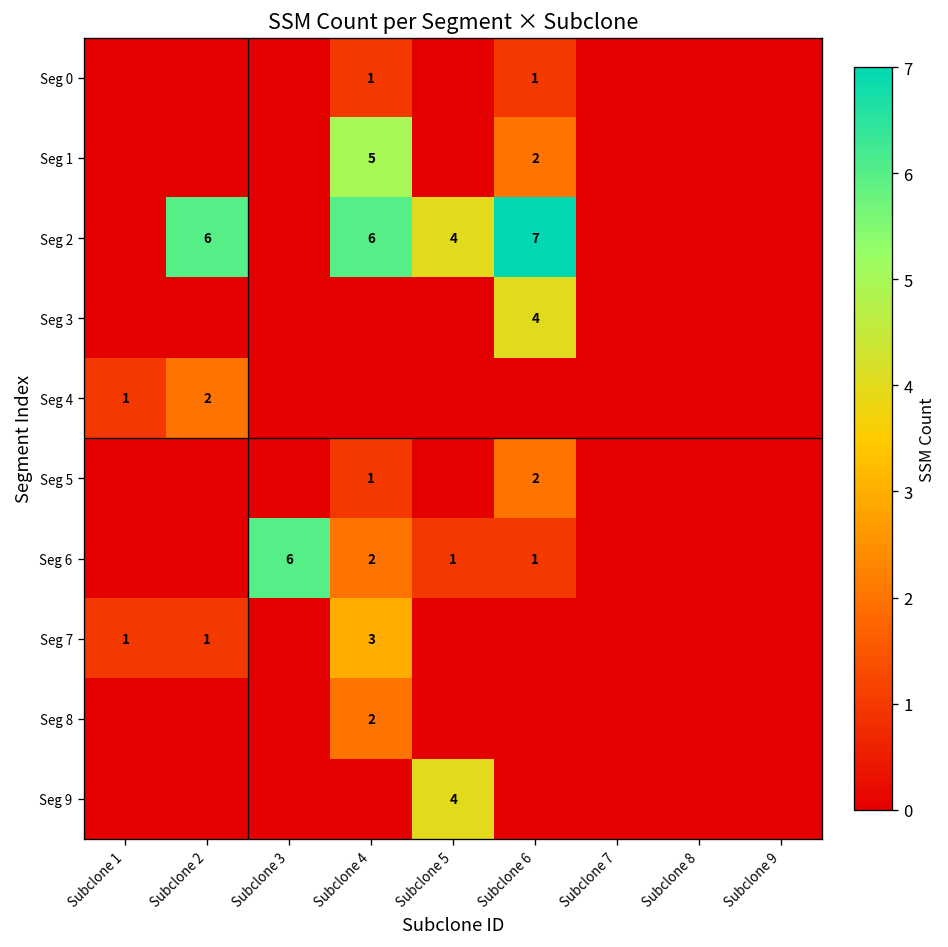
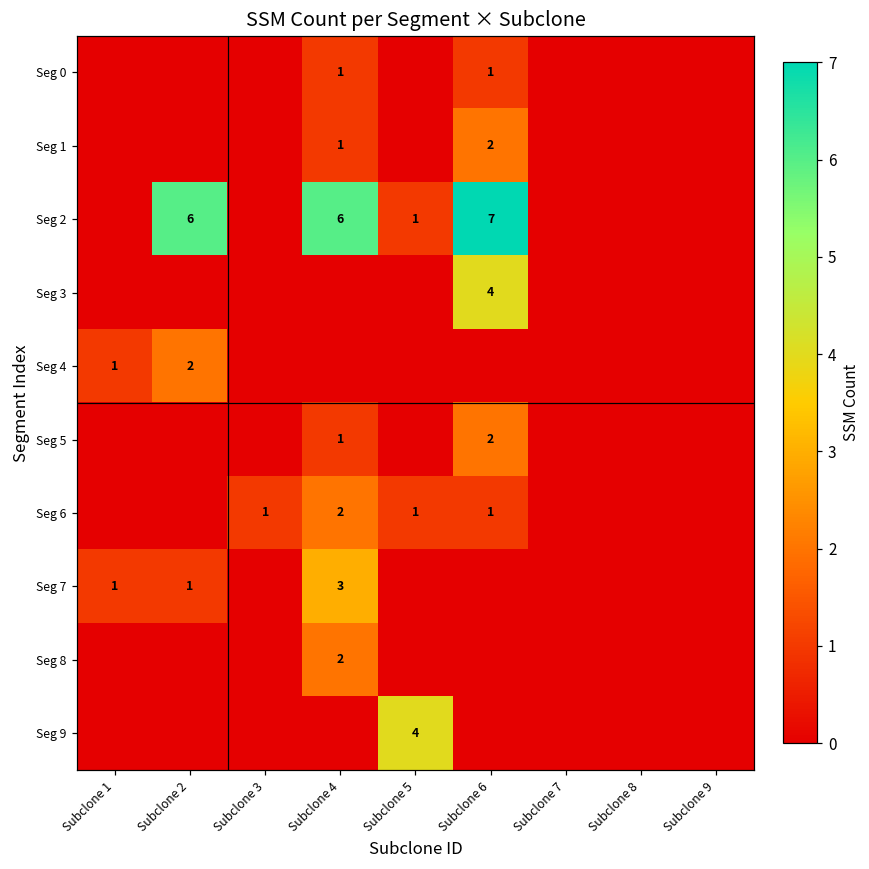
Seg 1, Subclone 4: 5 -> 1
Seg 2, Subclone 5: 4 -> 1
Seg 6, Subclone 3: 6 -> 1
